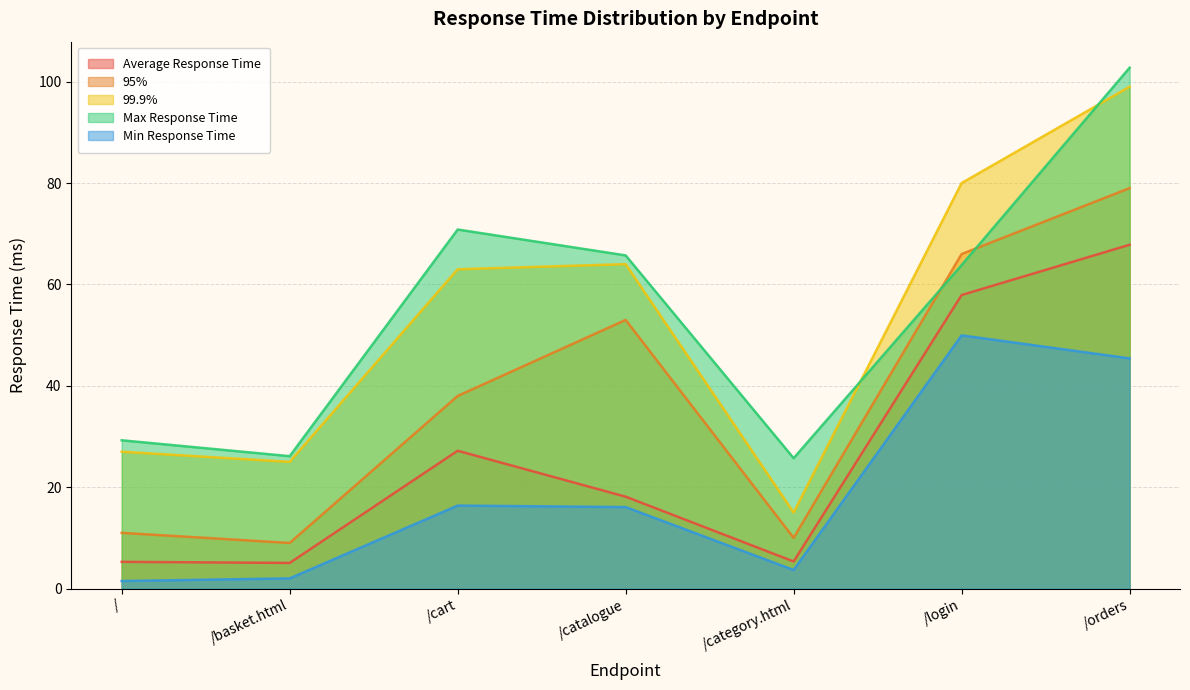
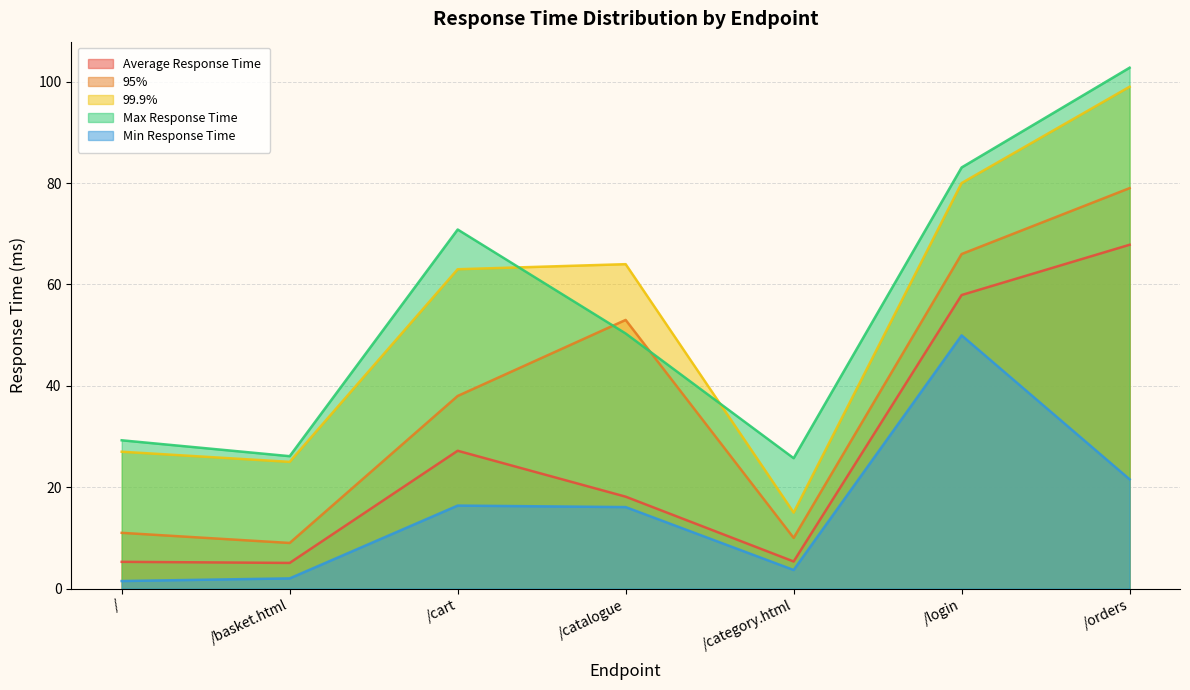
Max Response Time, /catalogue: 66 -> 50
Max Response Time, /login: 64 -> 83
Min Response Time, /orders: 45 -> 22
